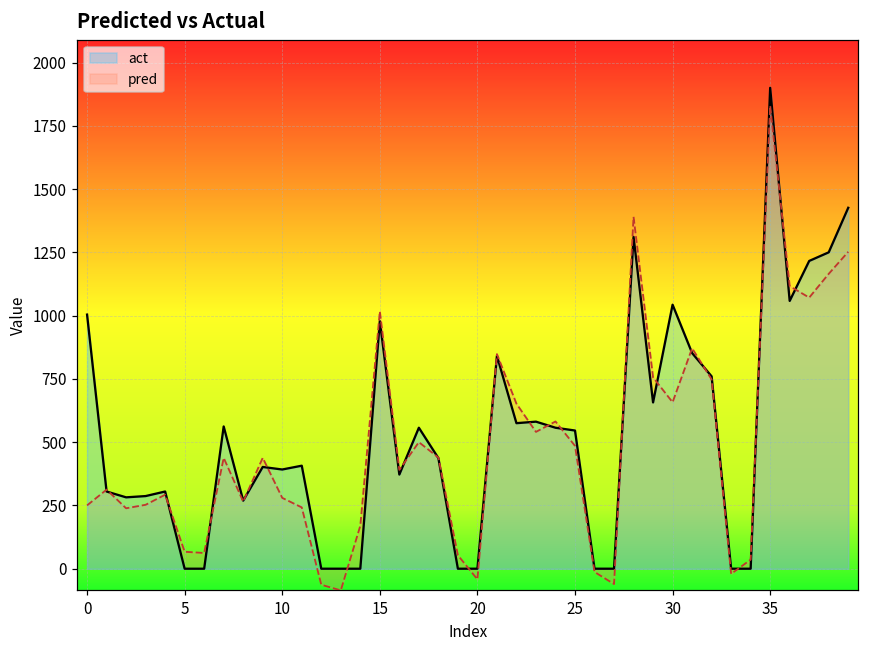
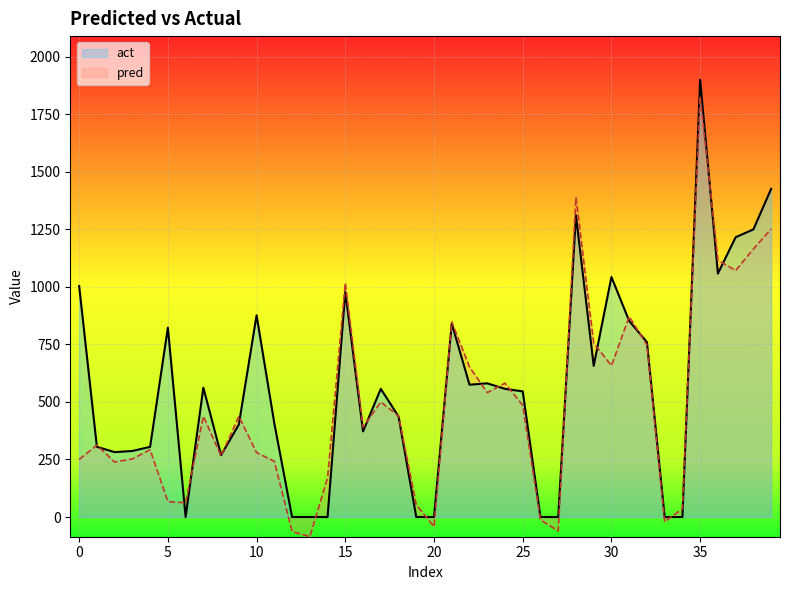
act, 5: 0 -> 820
act, 10: 390 -> 880
